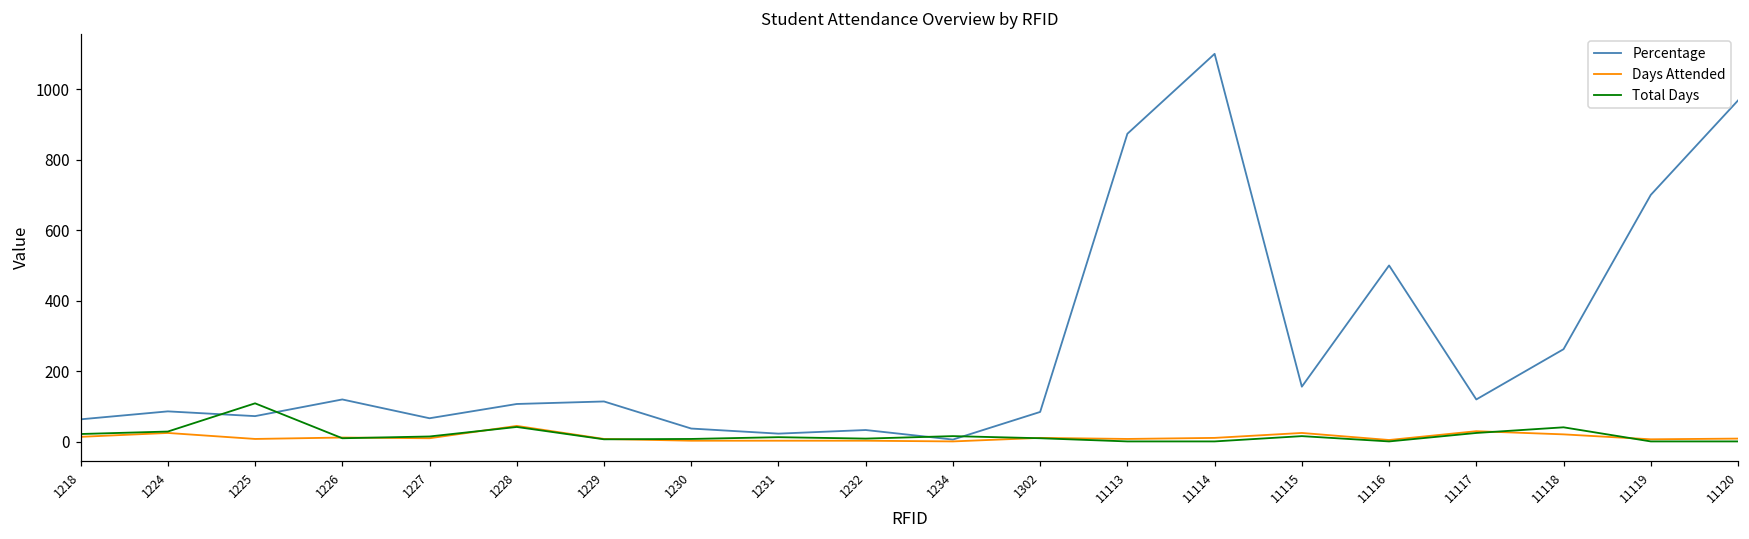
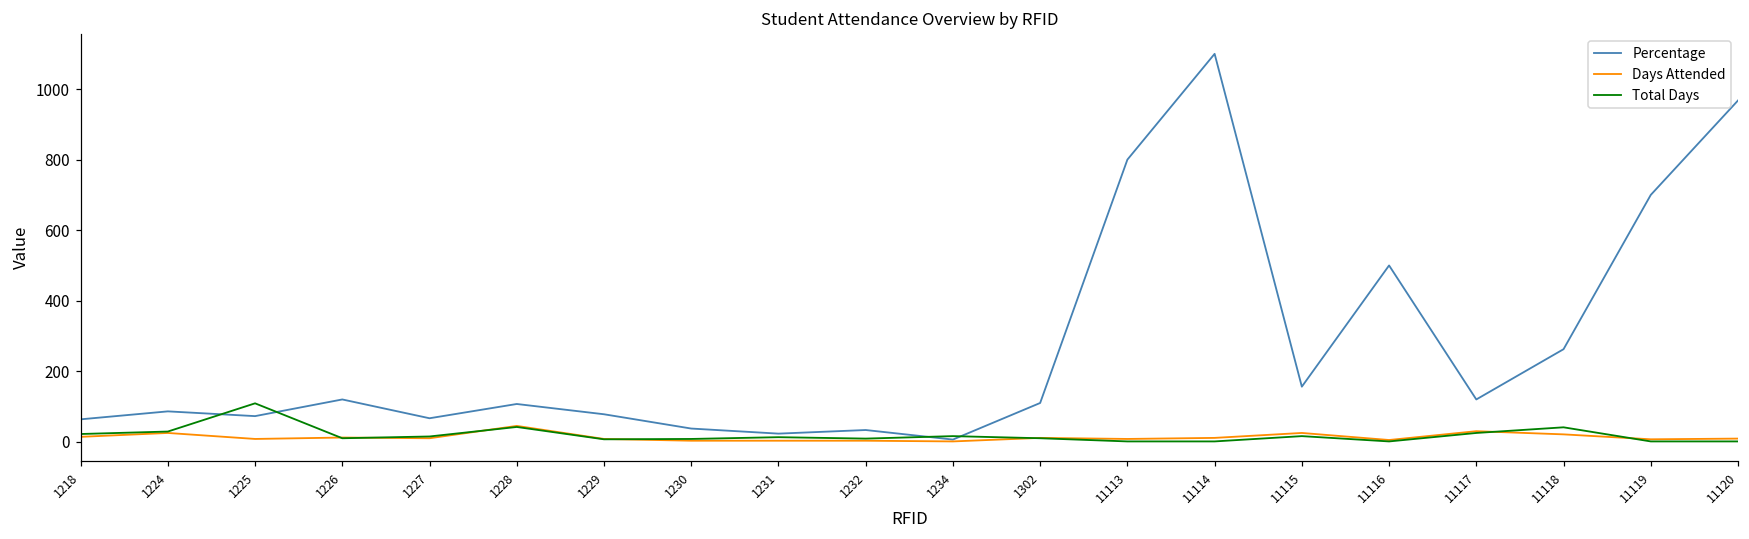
Percentage, 1229: 110 -> 80
Percentage, 1302: 80 -> 110
Percentage, 11113: 870 -> 800
